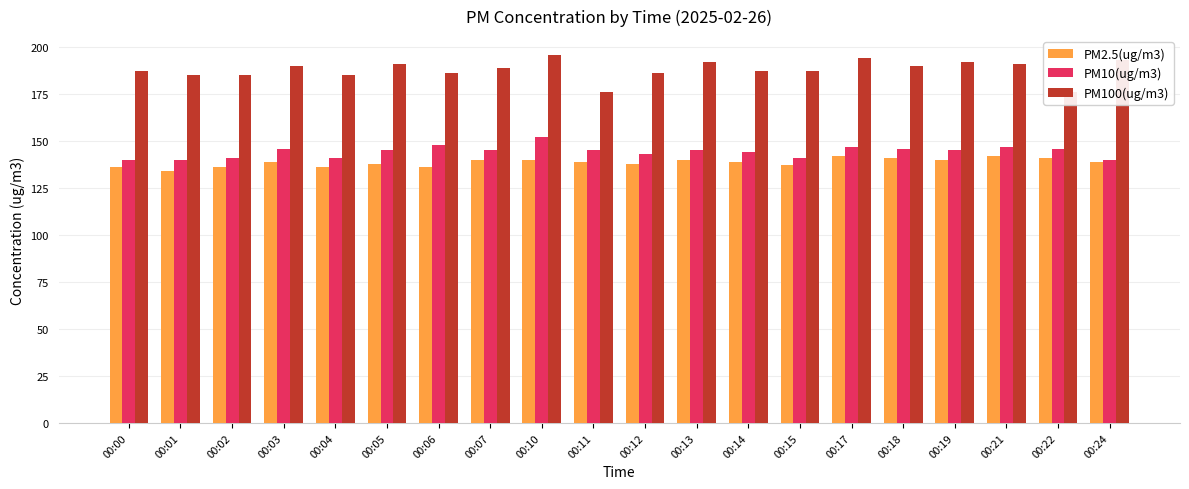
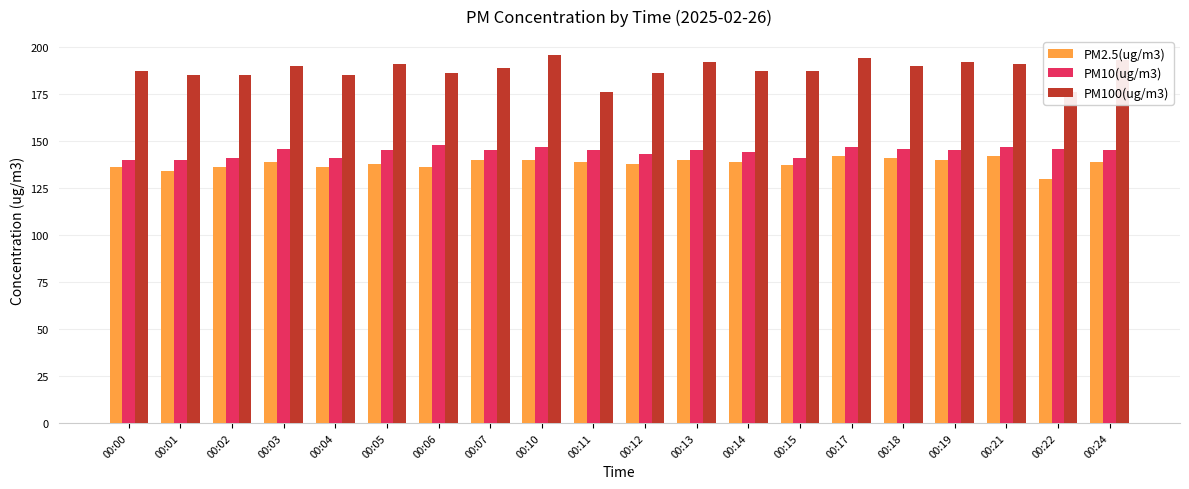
PM10(ug/m3), 00:10: 152 -> 147
PM2.5(ug/m3), 00:22: 141 -> 130
PM10(ug/m3), 00:24: 140 -> 145
